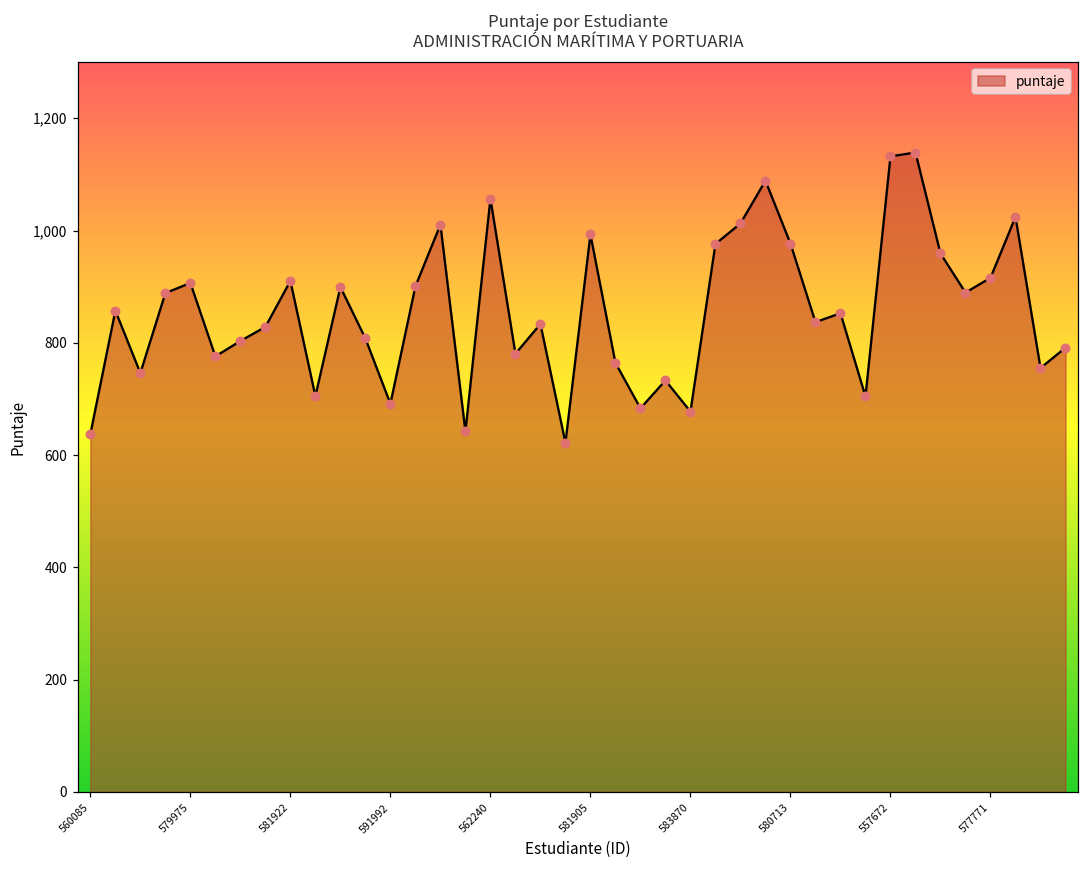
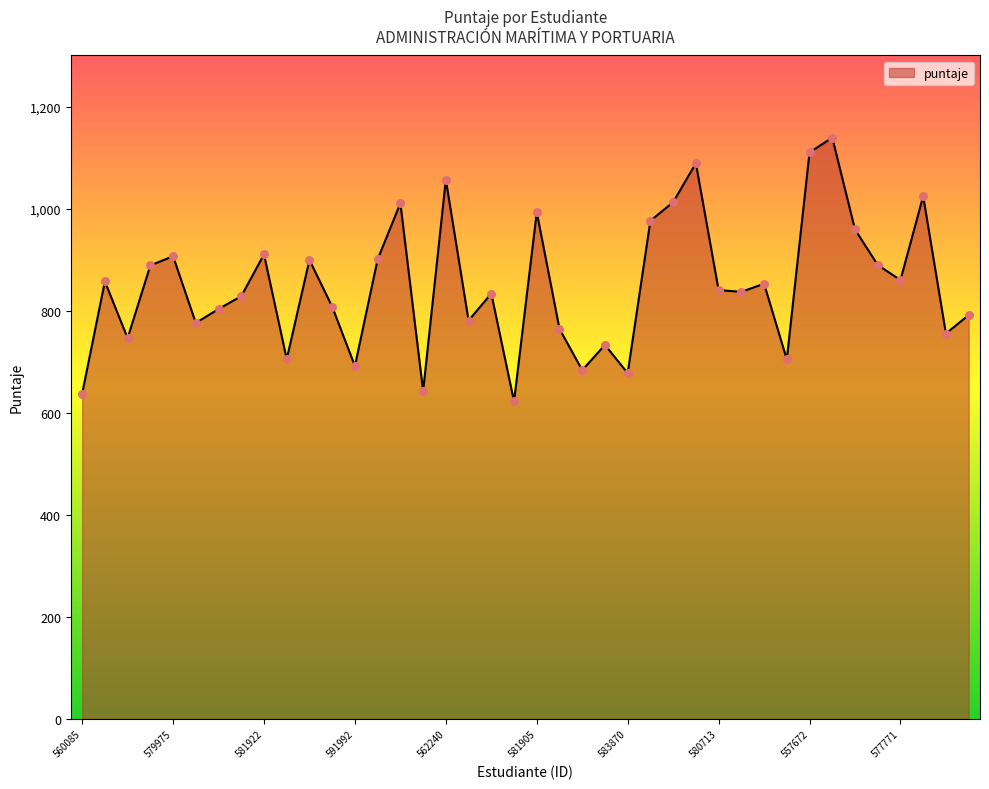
580713: 980 -> 840
557672: 1,130 -> 1,110
577771: 920 -> 860
